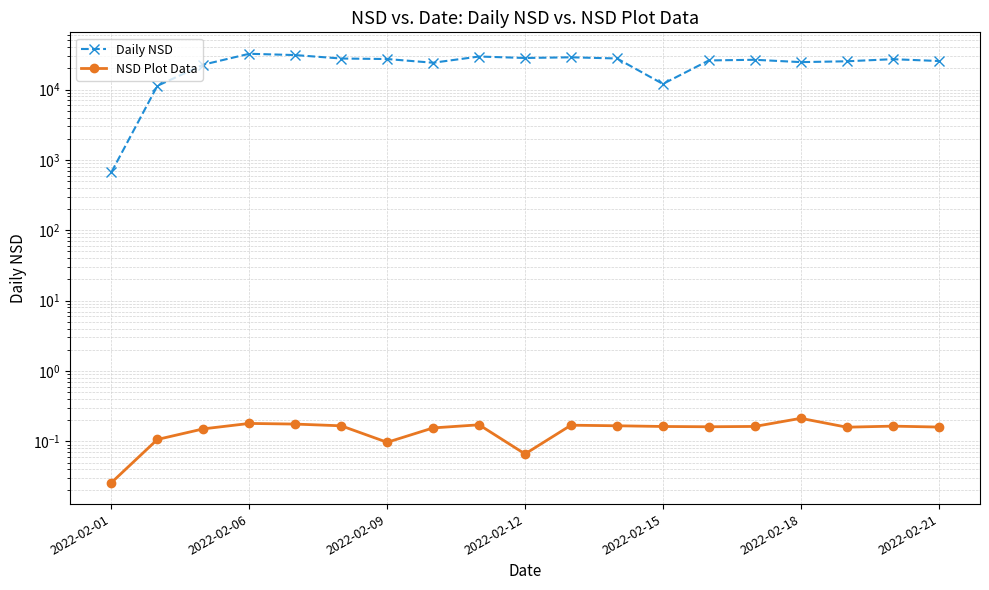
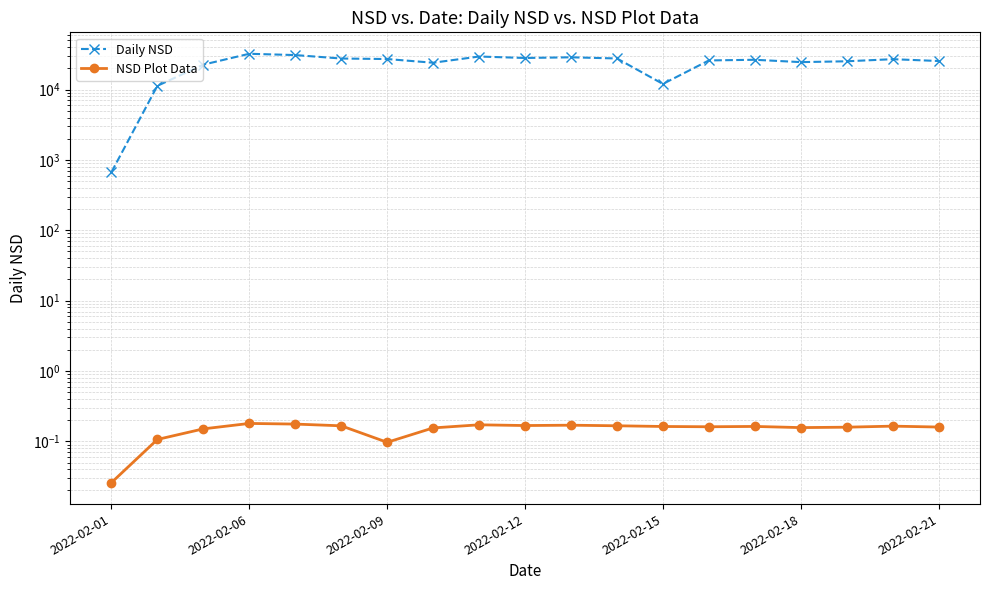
NSD Plot Data, 2022-02-12: 0.07 -> 0.17
NSD Plot Data, 2022-02-18: 0.21 -> 0.16
